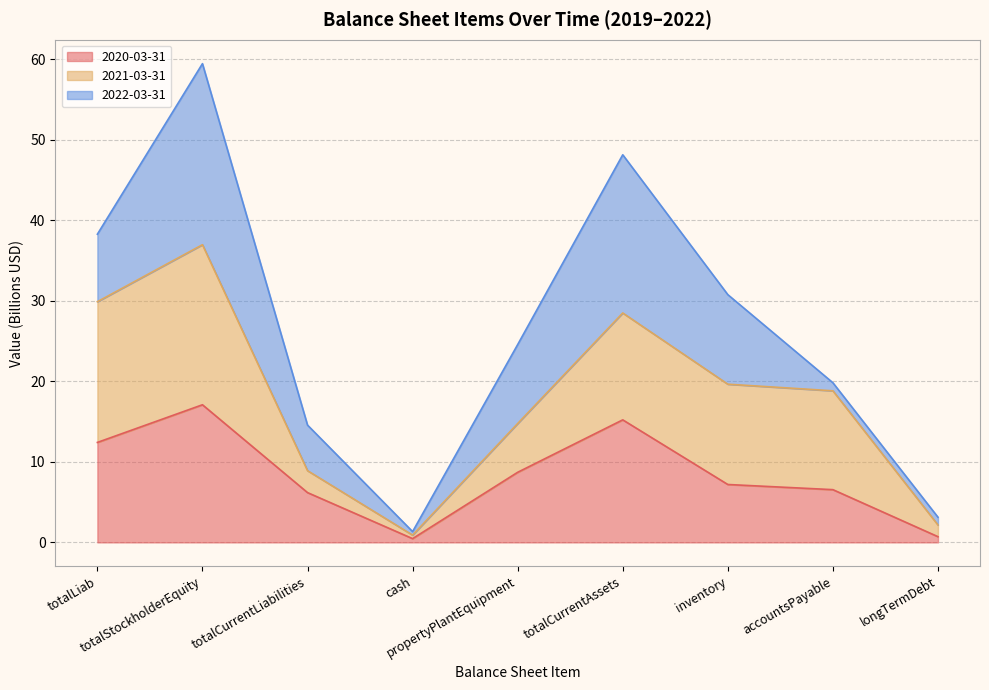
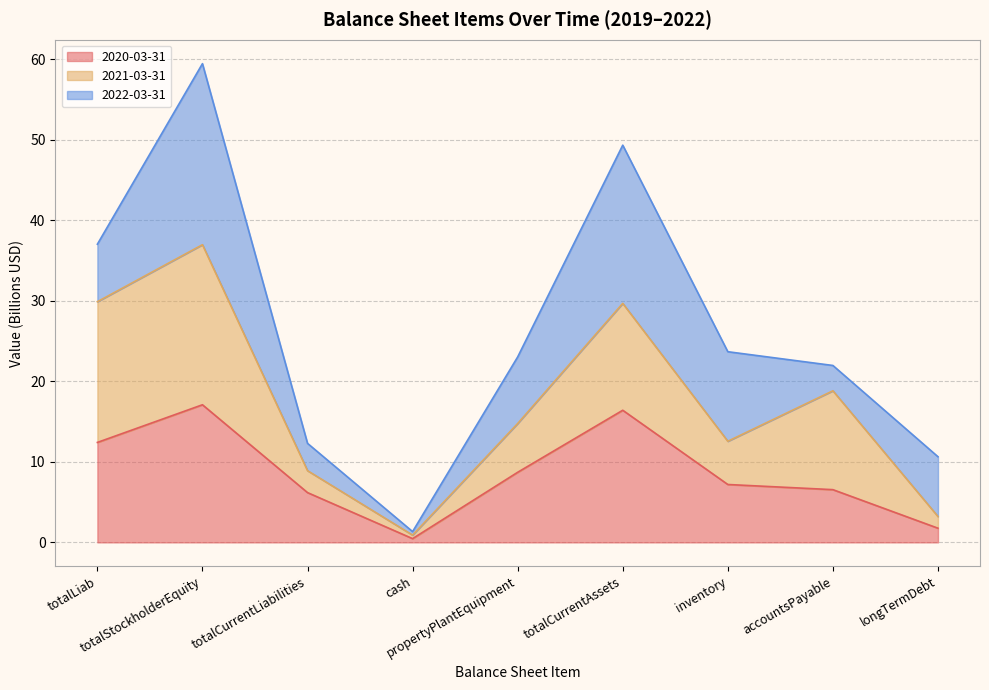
2022-03-31, totalLiab: 8 -> 7
2022-03-31, totalCurrentLiabilities: 6 -> 3
2022-03-31, propertyPlantEquipment: 10 -> 8
2020-03-31, totalCurrentAssets: 15 -> 16
2021-03-31, inventory: 12 -> 5
2022-03-31, accountsPayable: 1 -> 3
2020-03-31, longTermDebt: 1 -> 2
2022-03-31, longTermDebt: 1 -> 7
